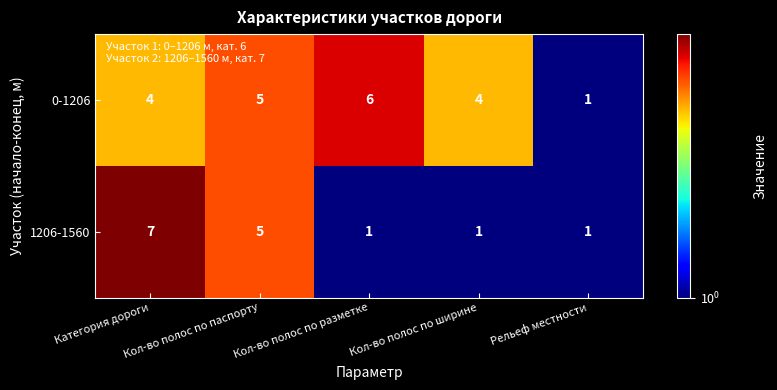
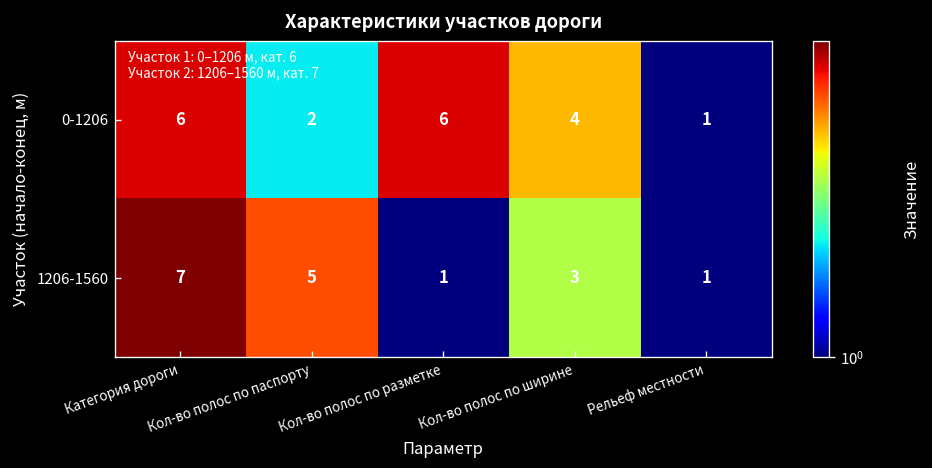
0-1206, Категория дороги: 4 -> 6
0-1206, Кол-во полос по паспорту: 5 -> 2
1206-1560, Кол-во полос по ширине: 1 -> 3
